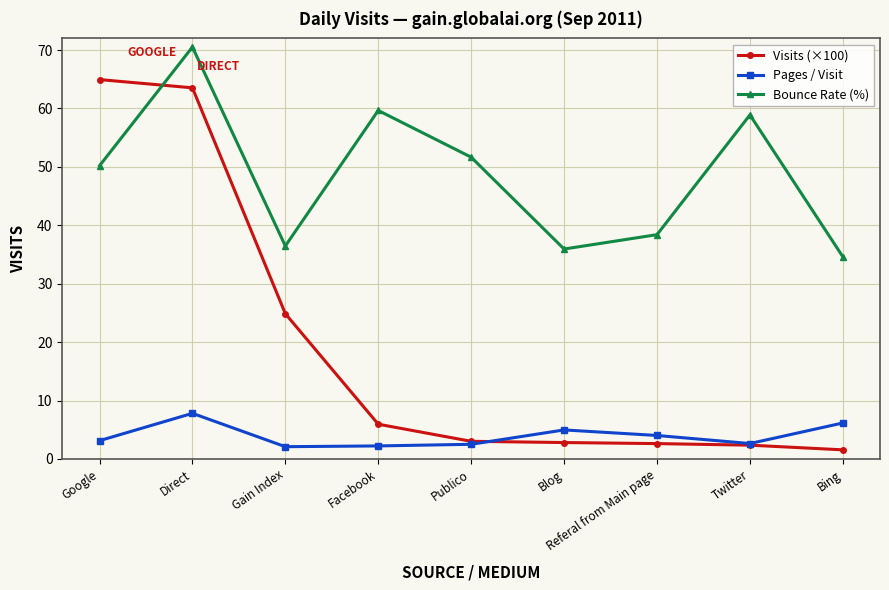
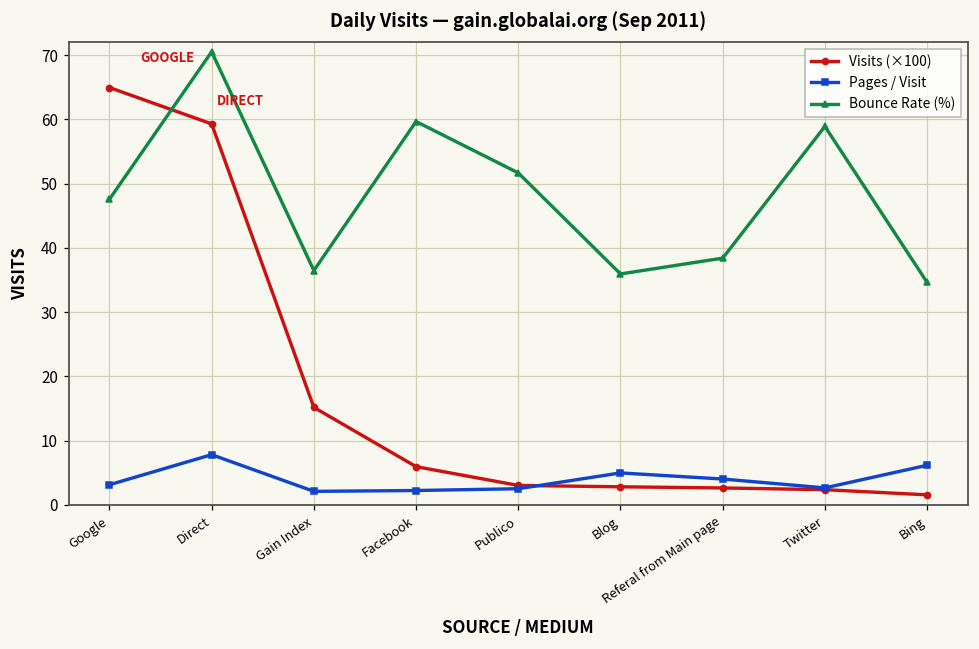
Bounce Rate (%), Google: 50 -> 48
Visits (×100), Direct: 64 -> 59
Visits (×100), Gain Index: 25 -> 15
